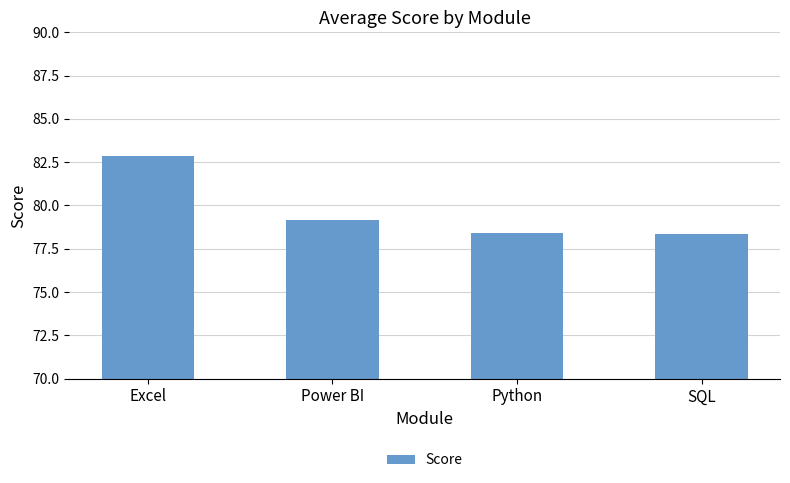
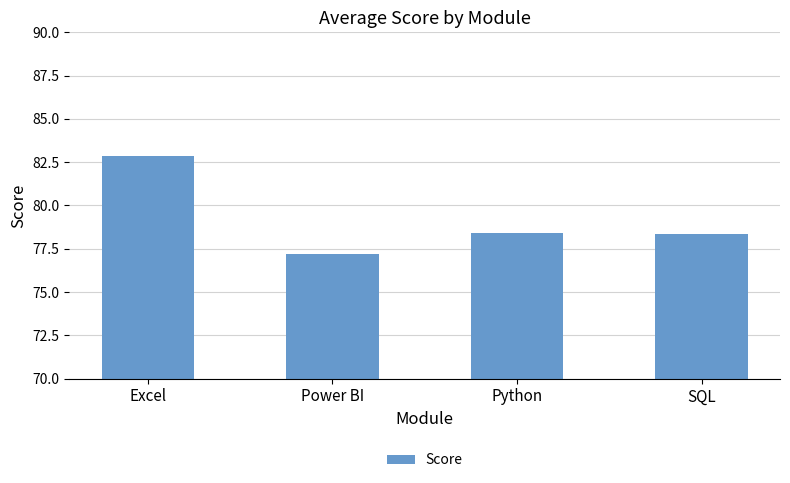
Power BI: 79.2 -> 77.2
